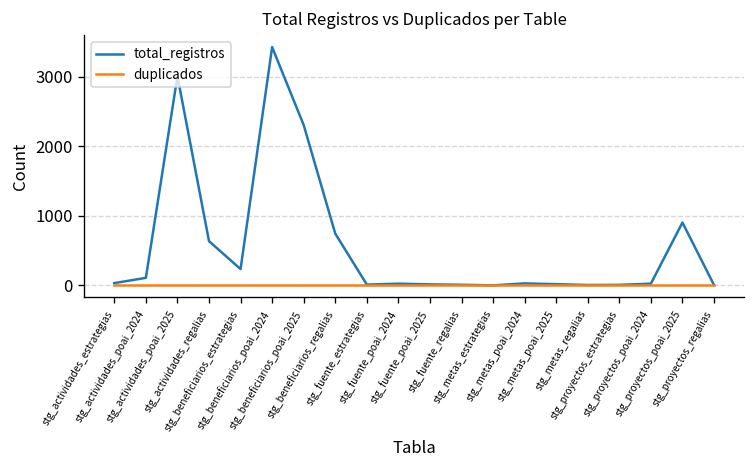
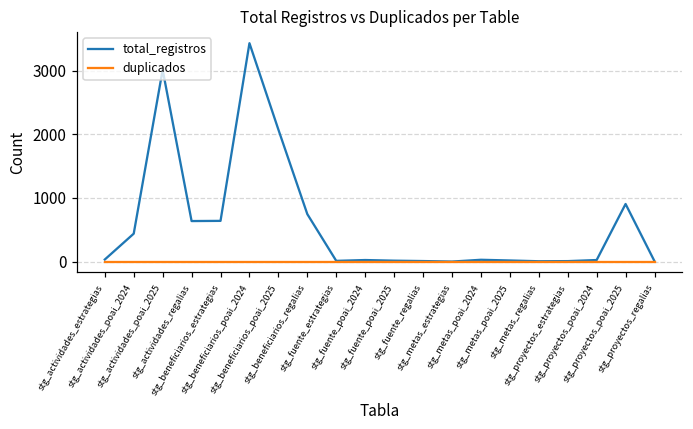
total_registros, stg_actividades_poai_2024: 100 -> 400
total_registros, stg_beneficiarios_estrategias: 200 -> 600
total_registros, stg_beneficiarios_poai_2025: 2300 -> 2100
